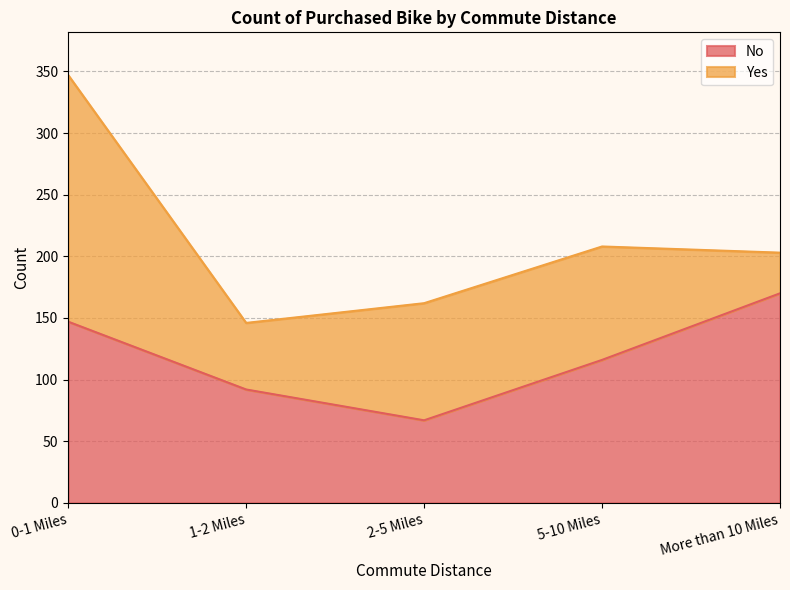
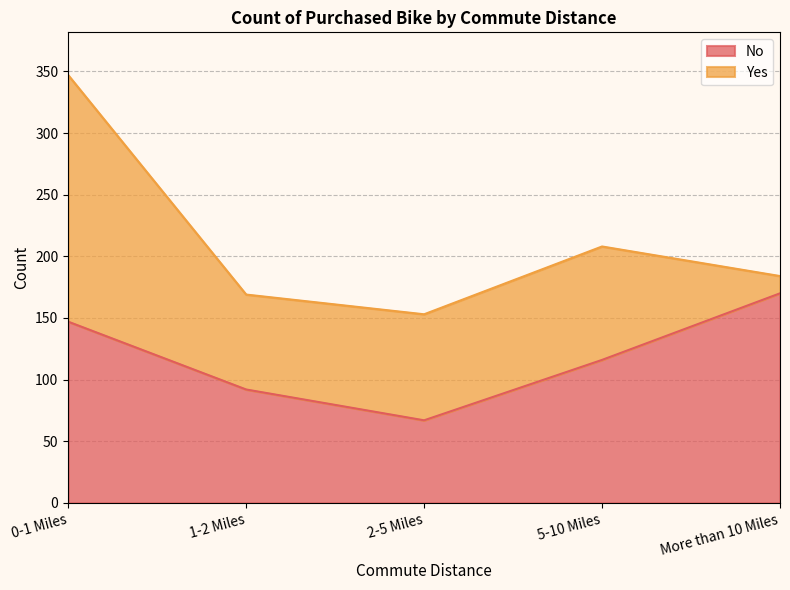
Yes, 1-2 Miles: 54 -> 77
Yes, 2-5 Miles: 95 -> 86
Yes, More than 10 Miles: 33 -> 14
